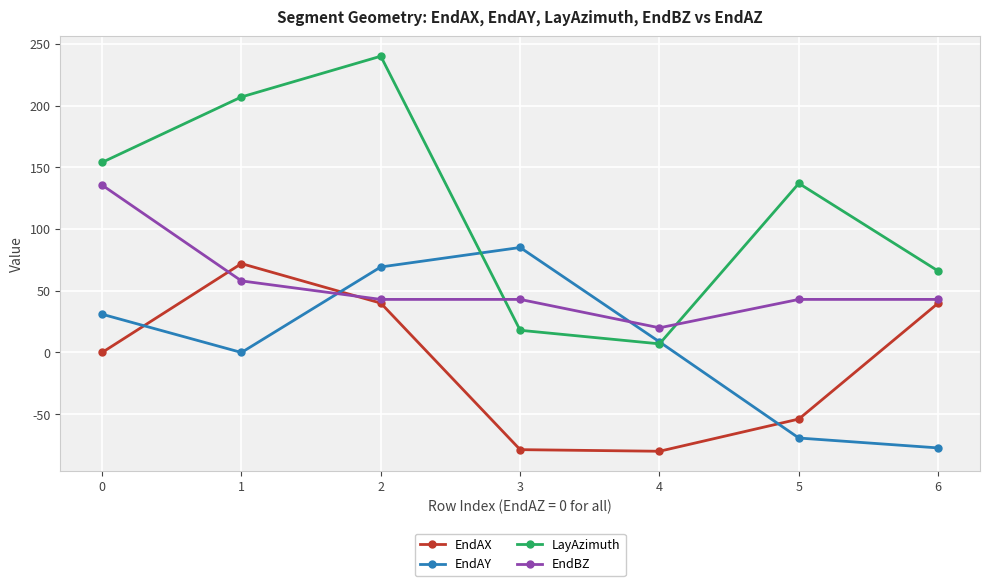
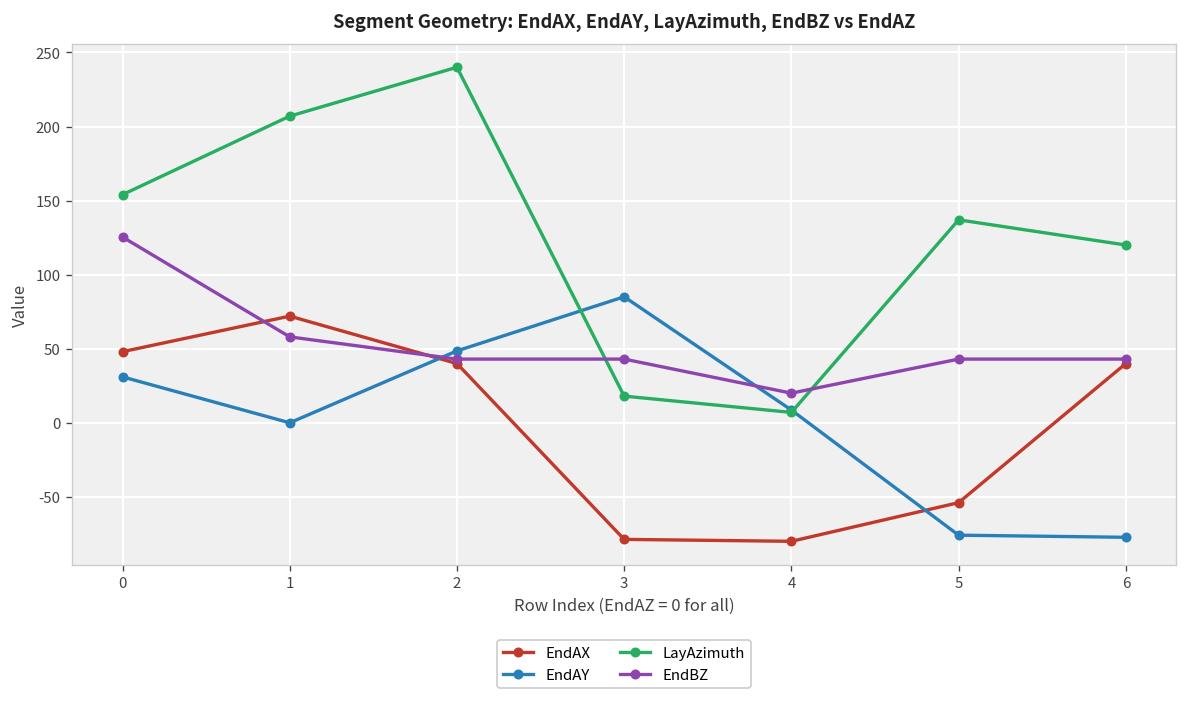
EndAX, 0: 0 -> 48
EndBZ, 0: 136 -> 125
EndAY, 2: 69 -> 49
EndAY, 5: -69 -> -76
LayAzimuth, 6: 66 -> 120
